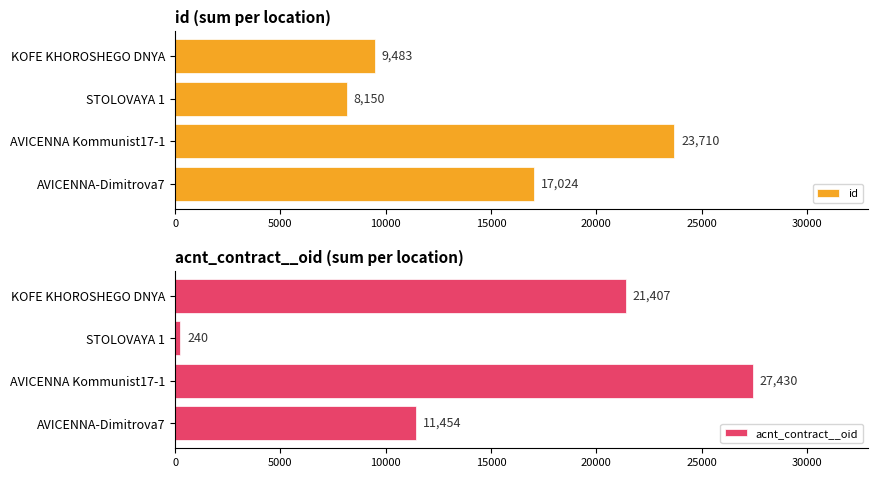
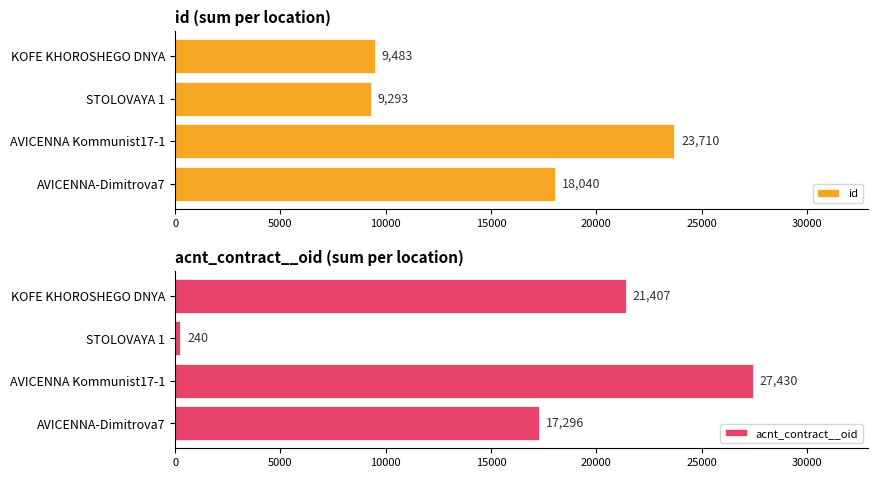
id (sum per location), STOLOVAYA 1: 8,150 -> 9,293
id (sum per location), AVICENNA-Dimitrova7: 17,024 -> 18,040
acnt_contract__oid (sum per location), AVICENNA-Dimitrova7: 11,454 -> 17,296
